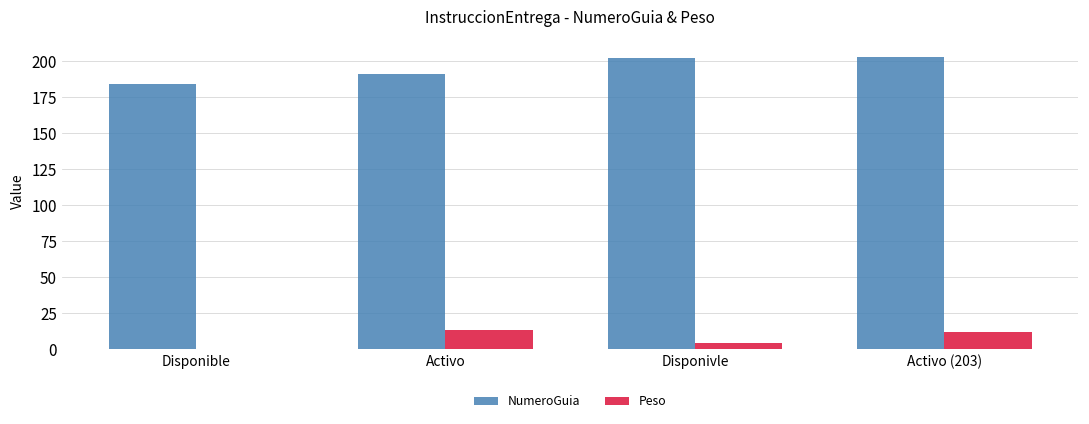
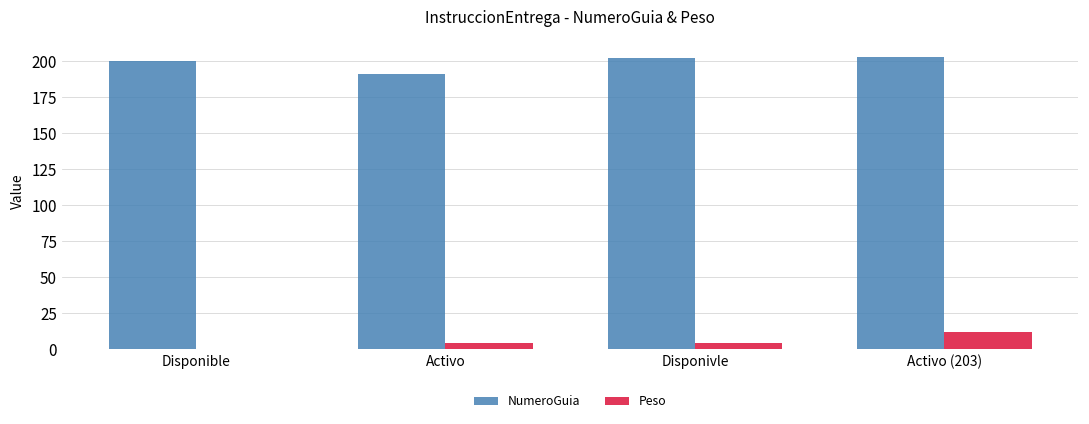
NumeroGuia, Disponible: 184 -> 200
Peso, Activo: 14 -> 4
